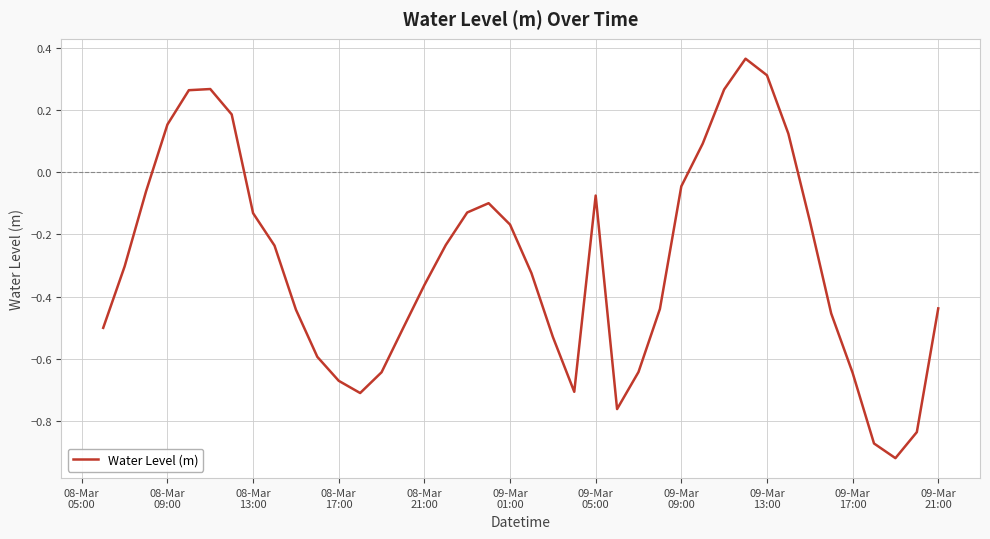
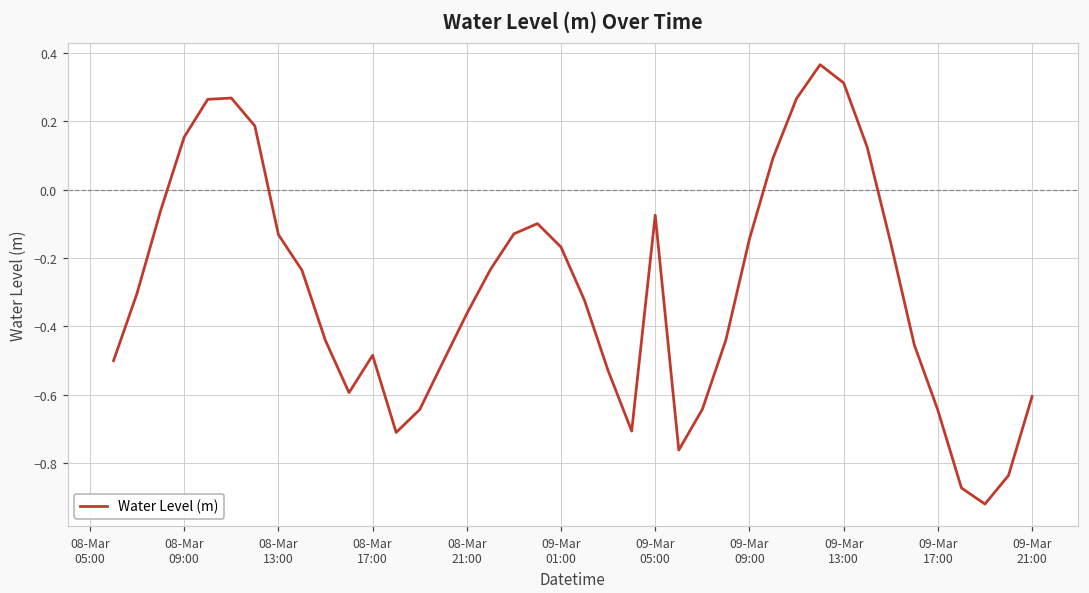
08-Mar 17:00: -0.67 -> -0.48
09-Mar 09:00: -0.05 -> -0.14
09-Mar 21:00: -0.44 -> -0.60
